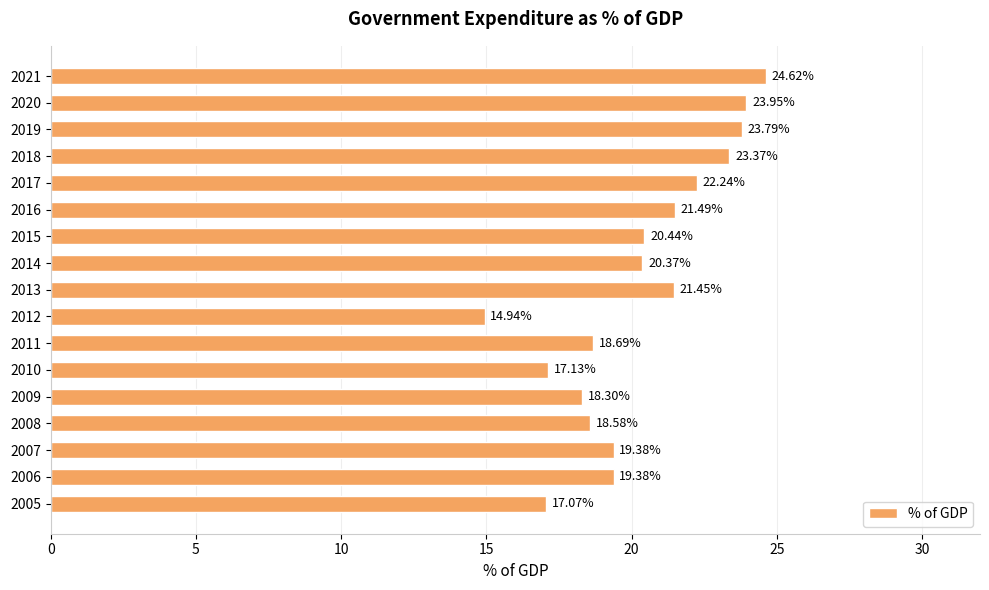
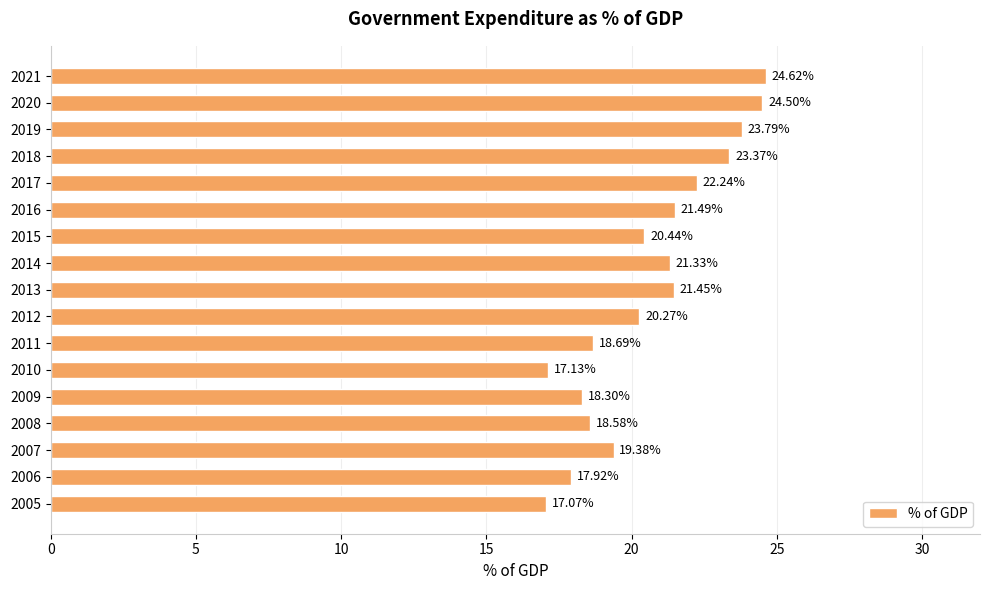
2020: 23.95% -> 24.50%
2014: 20.37% -> 21.33%
2012: 14.94% -> 20.27%
2006: 19.38% -> 17.92%
